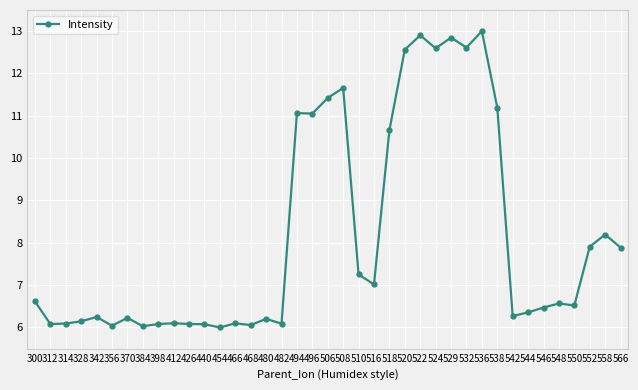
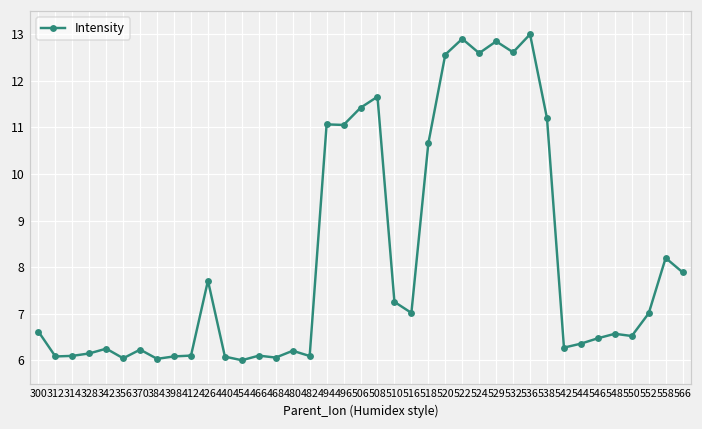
426: 6.1 -> 7.7
552: 7.9 -> 7.0
